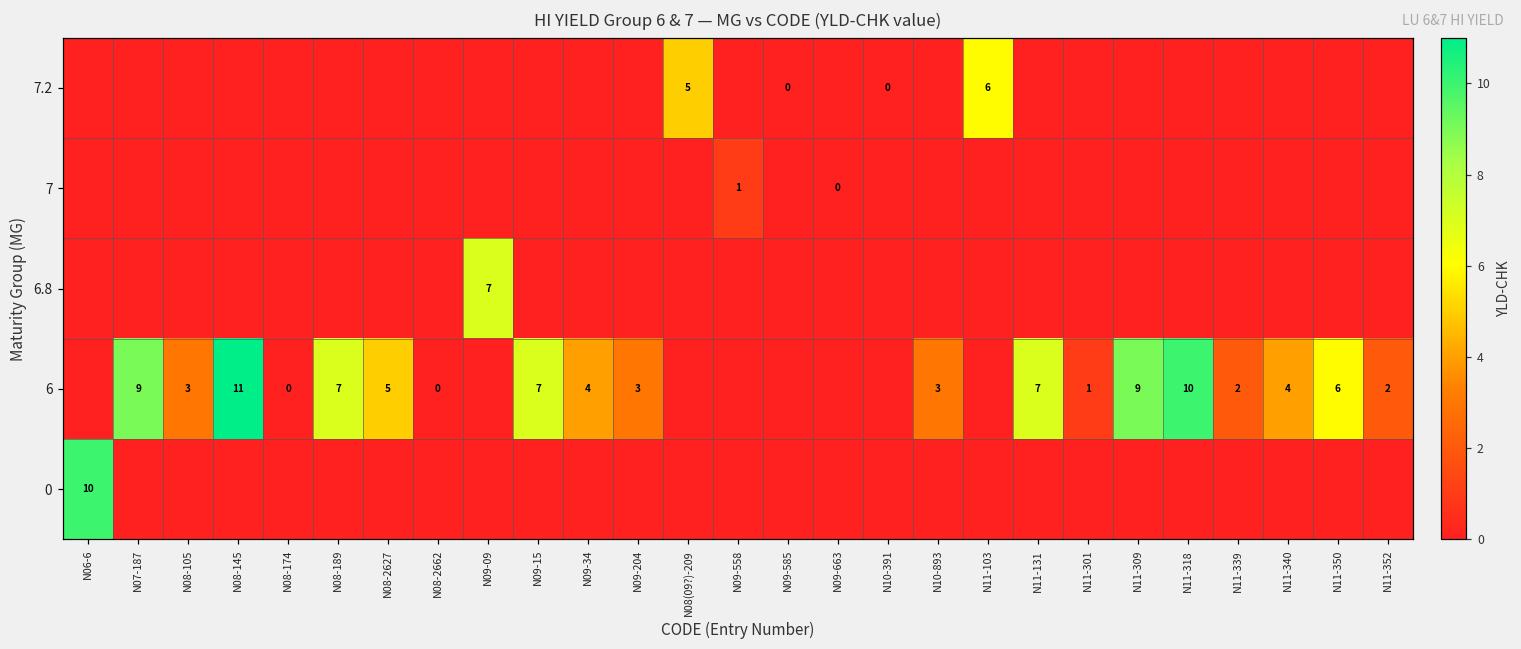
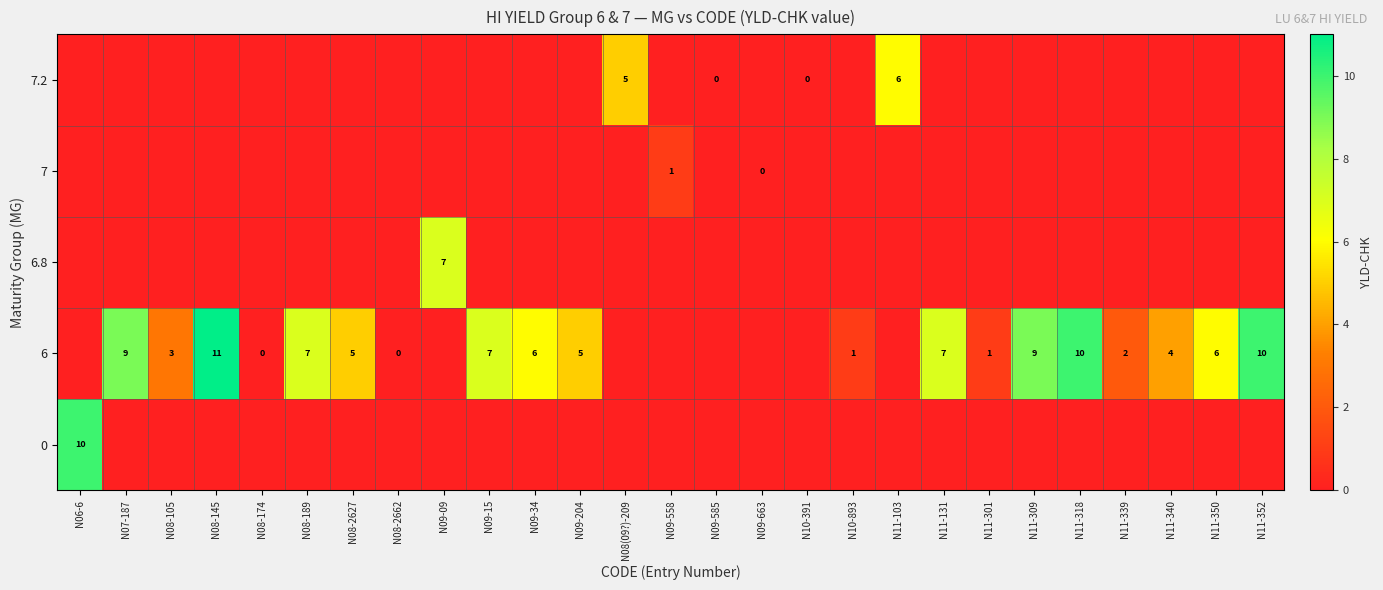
6, N09-34: 4 -> 6
6, N09-204: 3 -> 5
6, N10-893: 3 -> 1
6, N11-352: 2 -> 10
